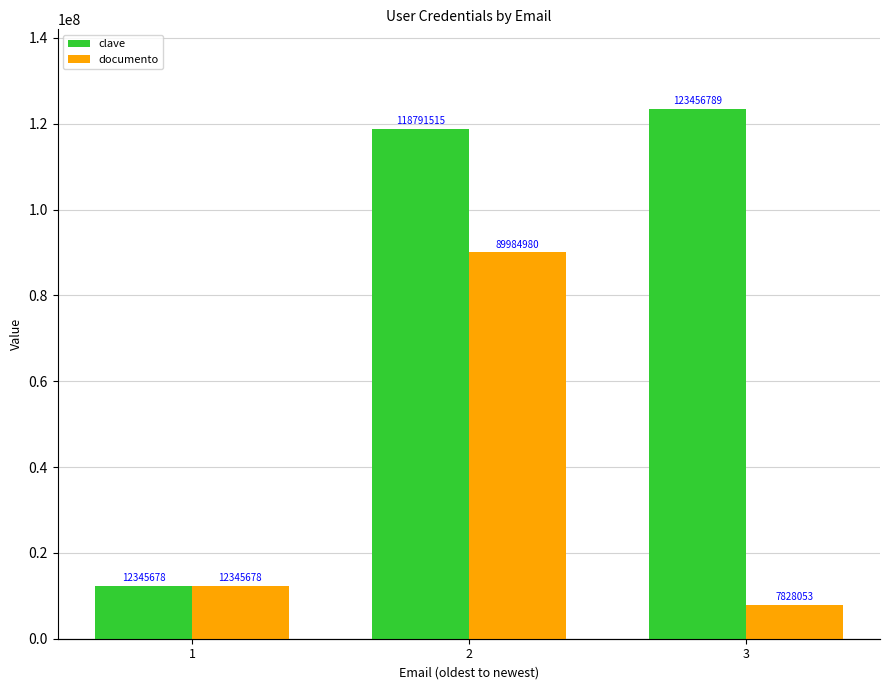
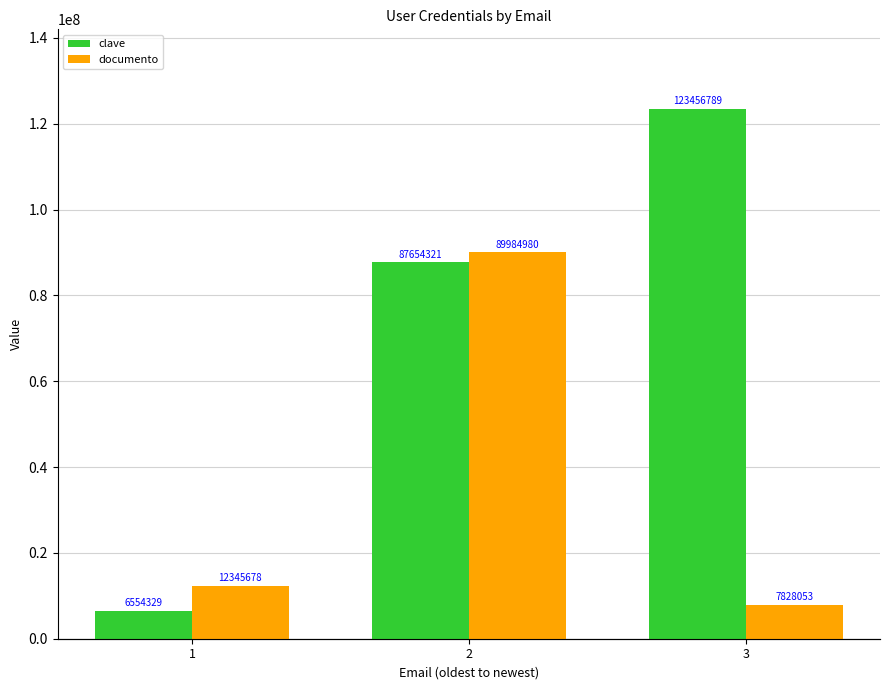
clave, 1: 12345678 -> 6554329
clave, 2: 118791515 -> 87654321
